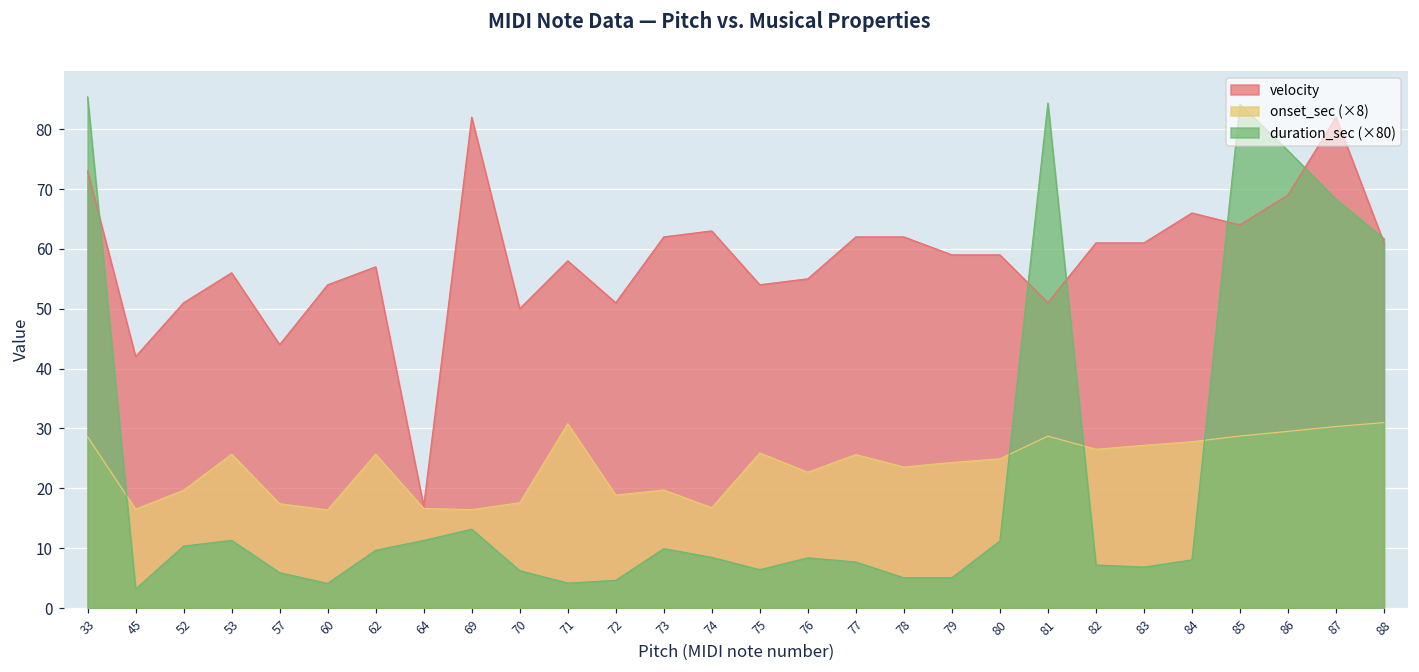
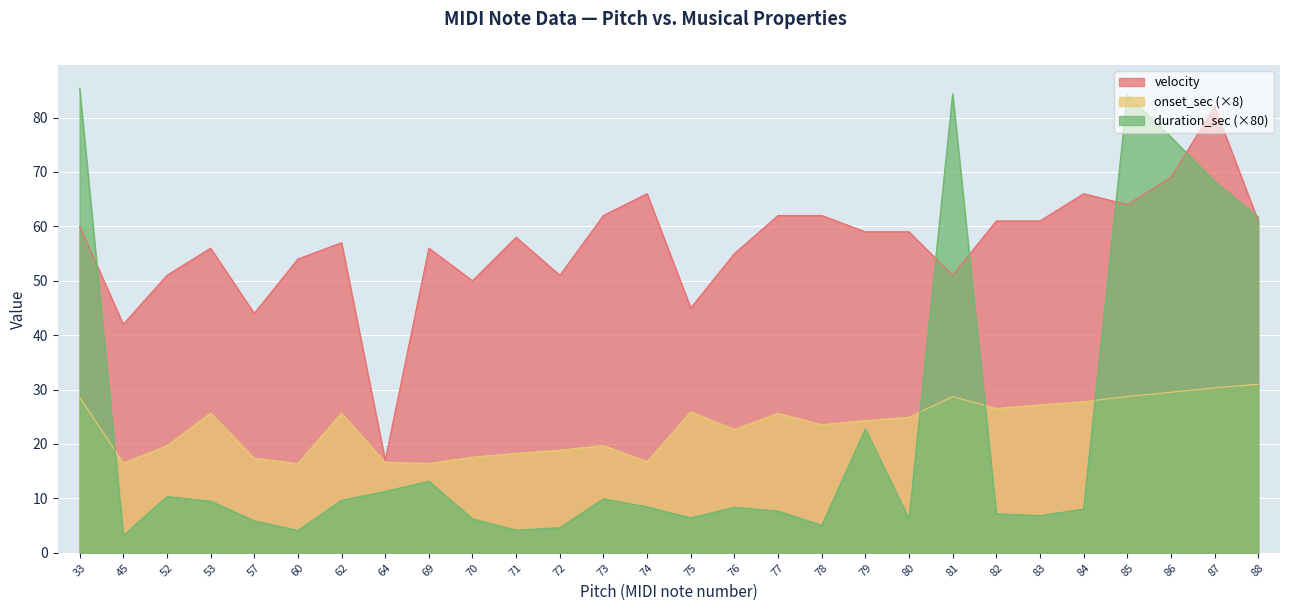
velocity, 33: 73 -> 60
duration_sec (×80), 53: 11 -> 9
velocity, 69: 82 -> 56
onset_sec (×8), 71: 31 -> 18
velocity, 74: 63 -> 66
velocity, 75: 54 -> 45
duration_sec (×80), 79: 5 -> 23
duration_sec (×80), 80: 11 -> 6
